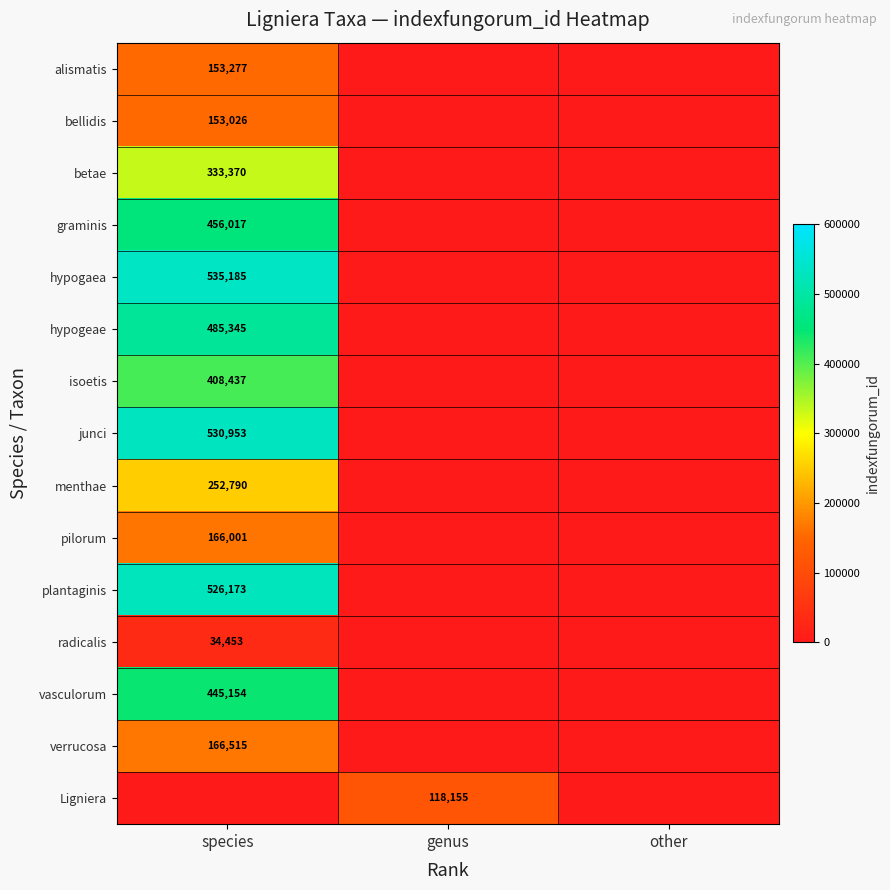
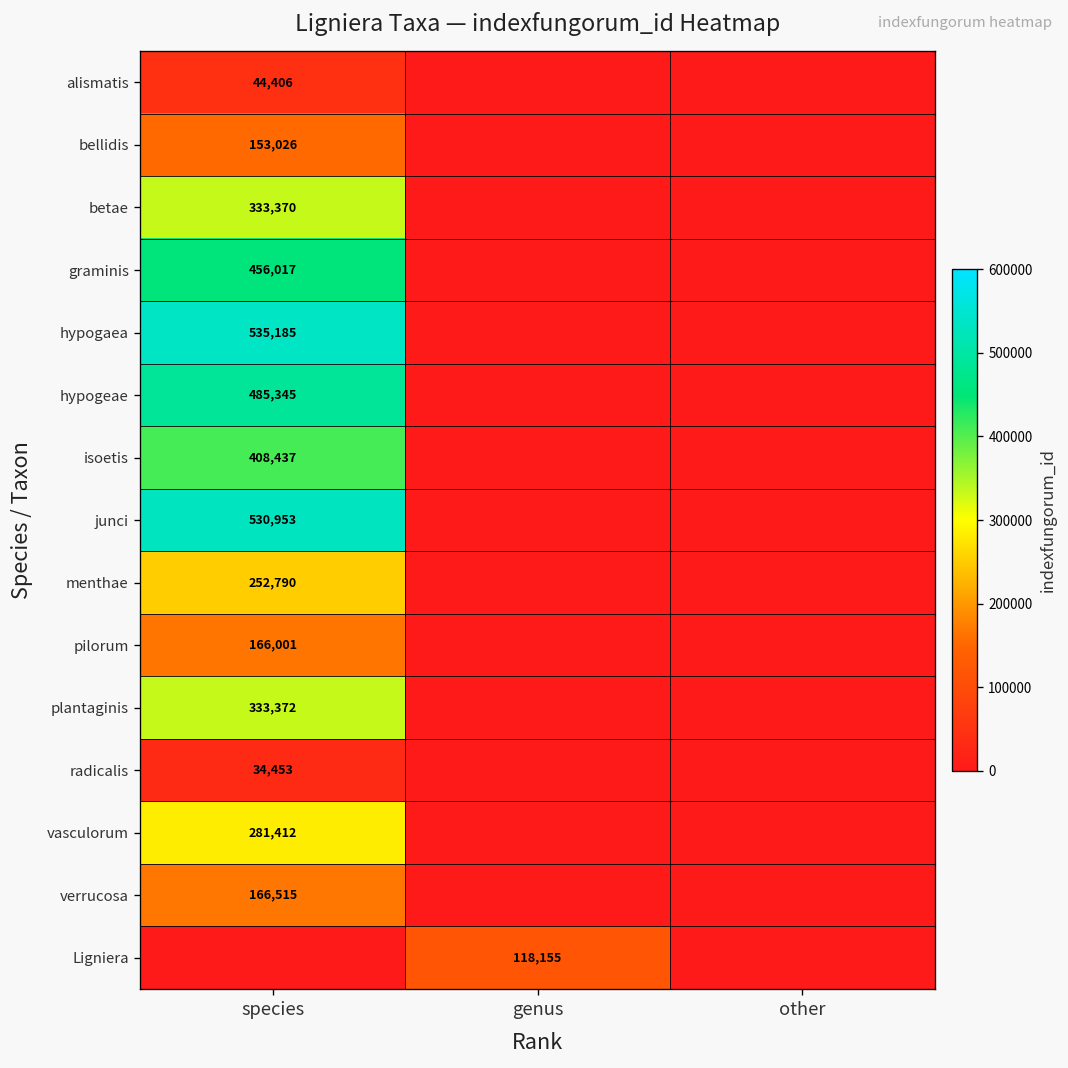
alismatis, species: 153,277 -> 44,406
plantaginis, species: 526,173 -> 333,372
vasculorum, species: 445,154 -> 281,412
